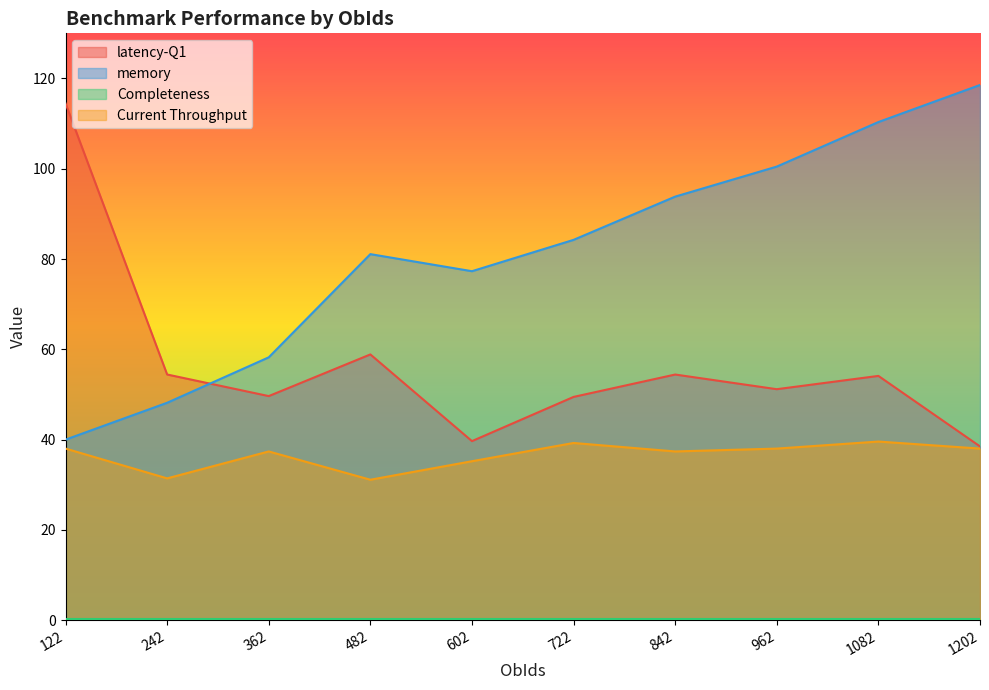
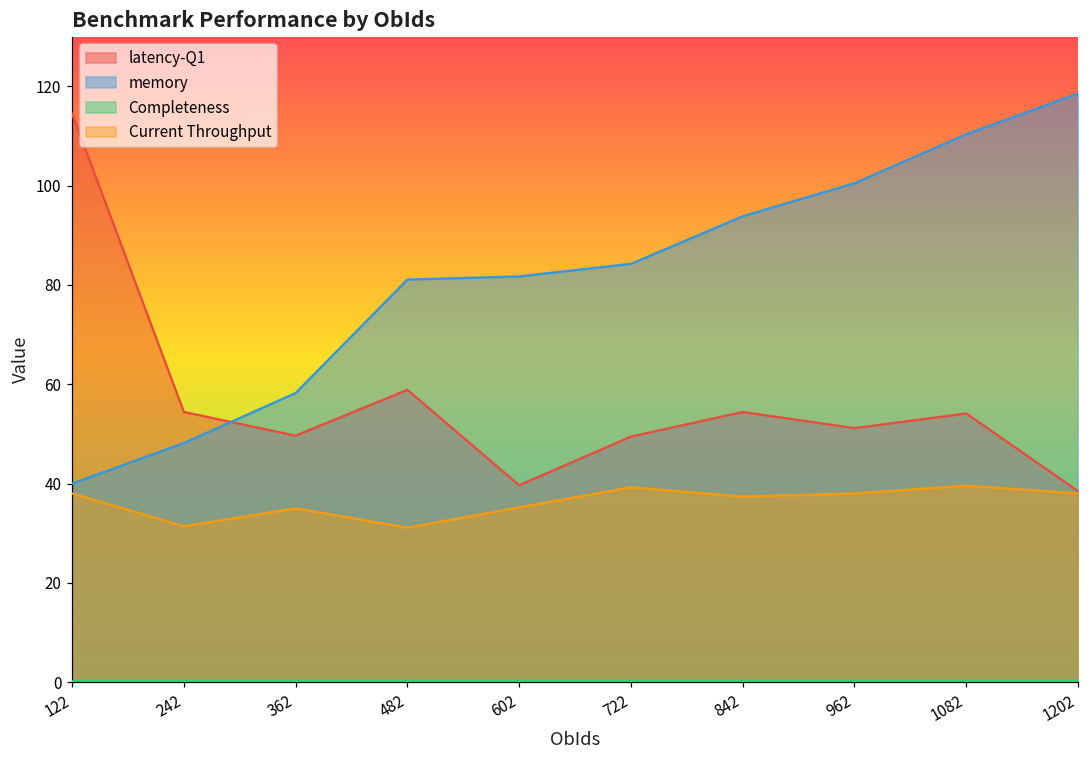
Current Throughput, 362: 37 -> 35
memory, 602: 77 -> 82
